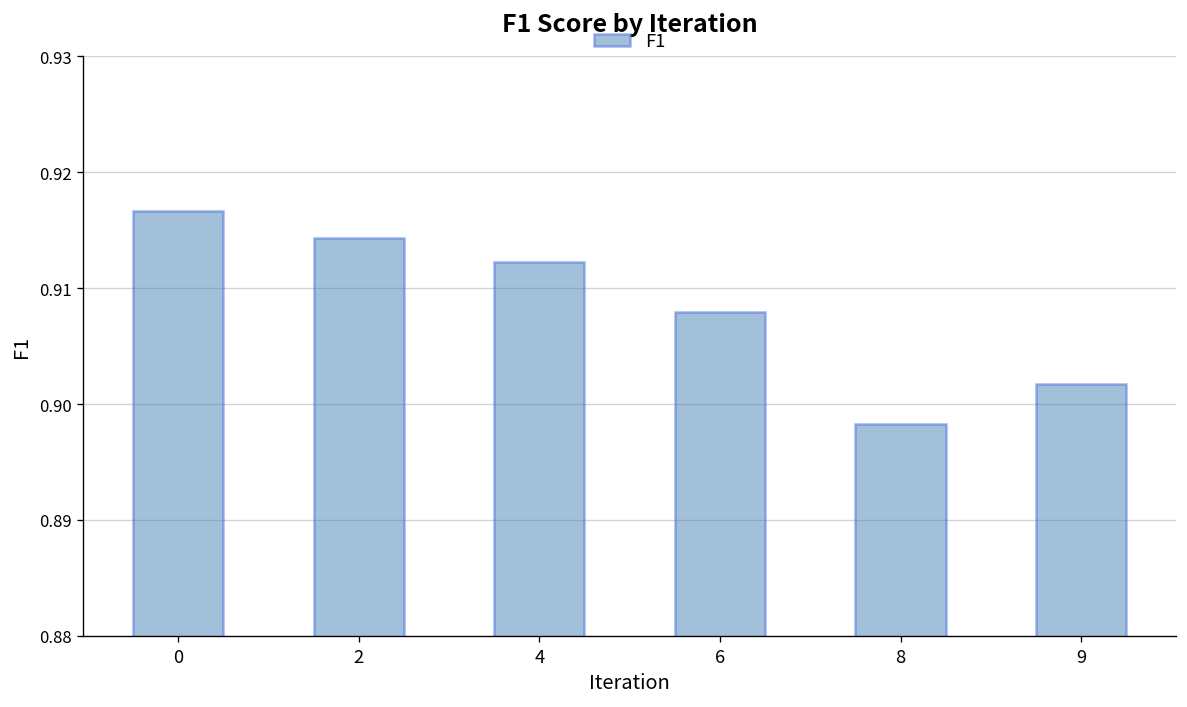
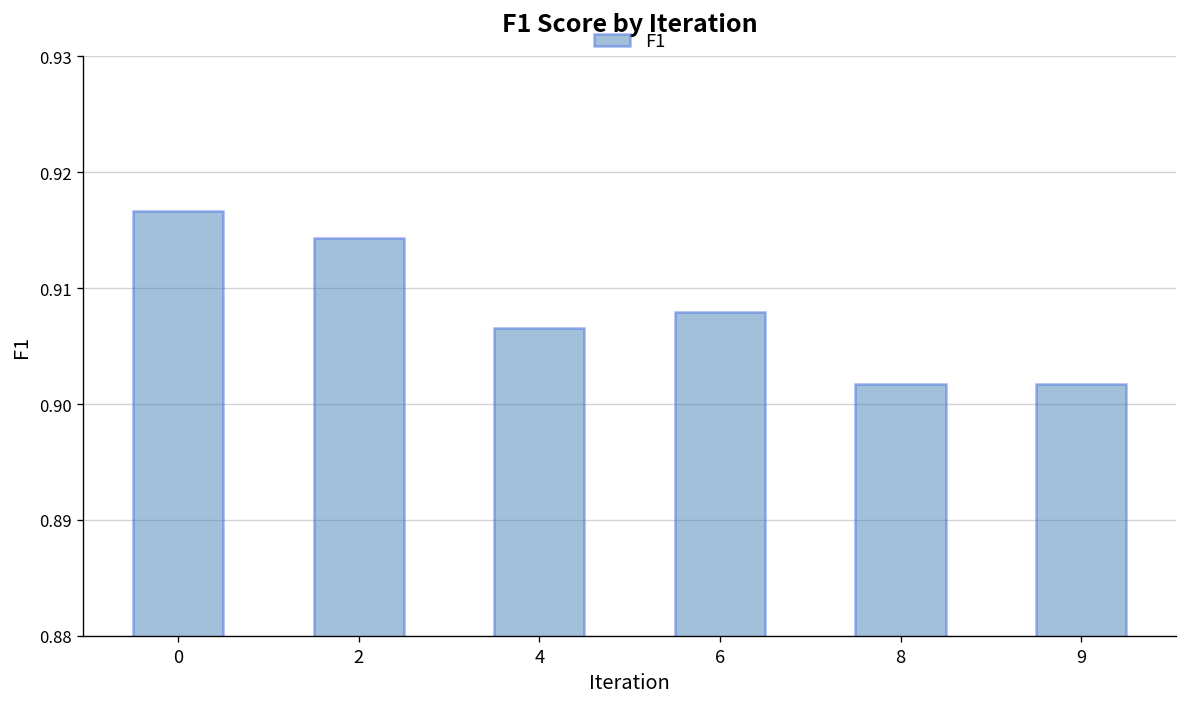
4: 0.912 -> 0.907
8: 0.898 -> 0.902
